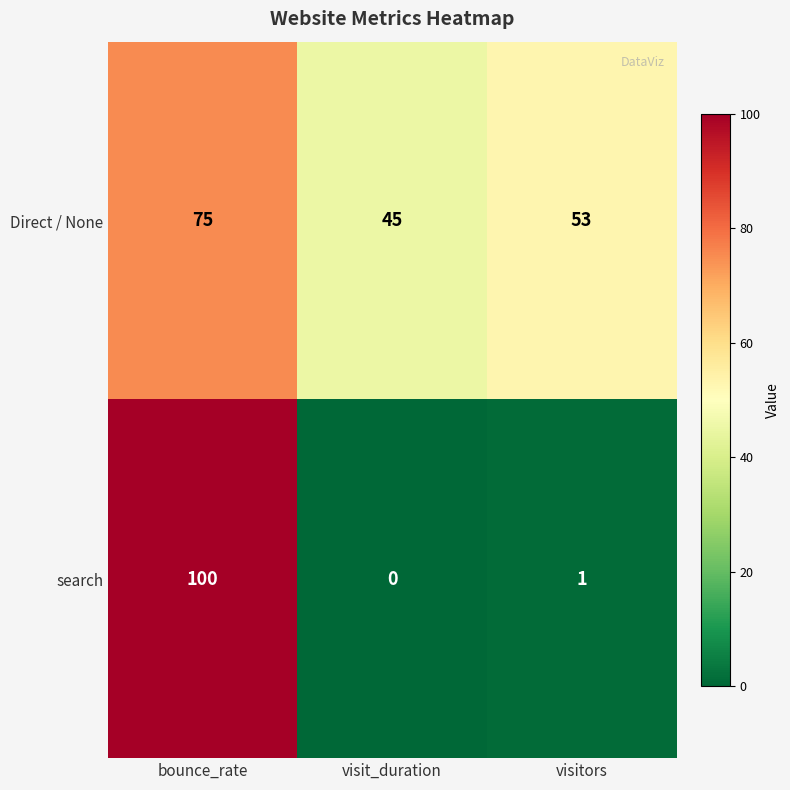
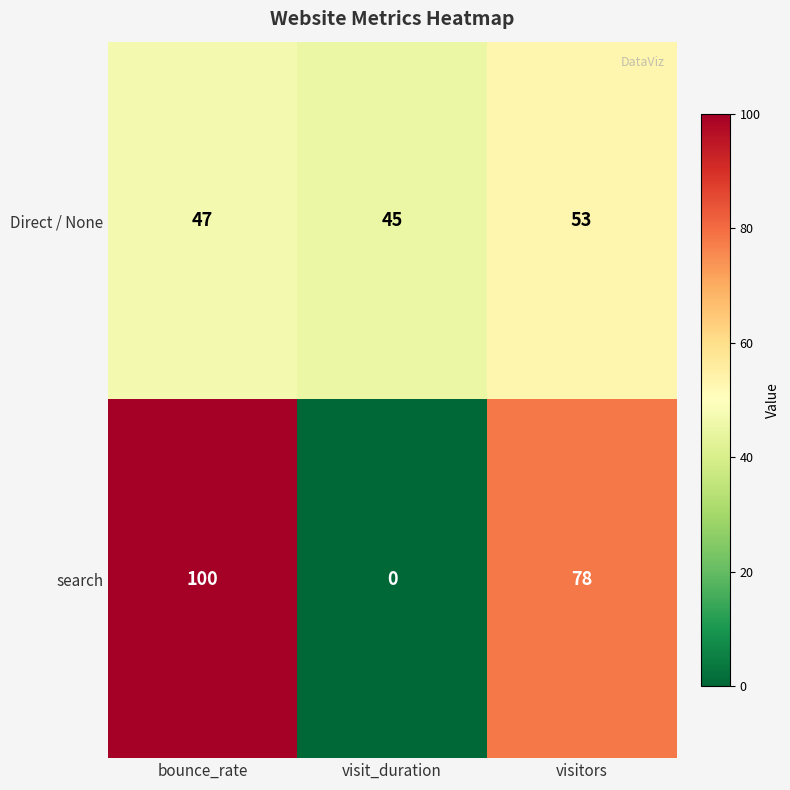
Direct / None, bounce_rate: 75 -> 47
search, visitors: 1 -> 78
